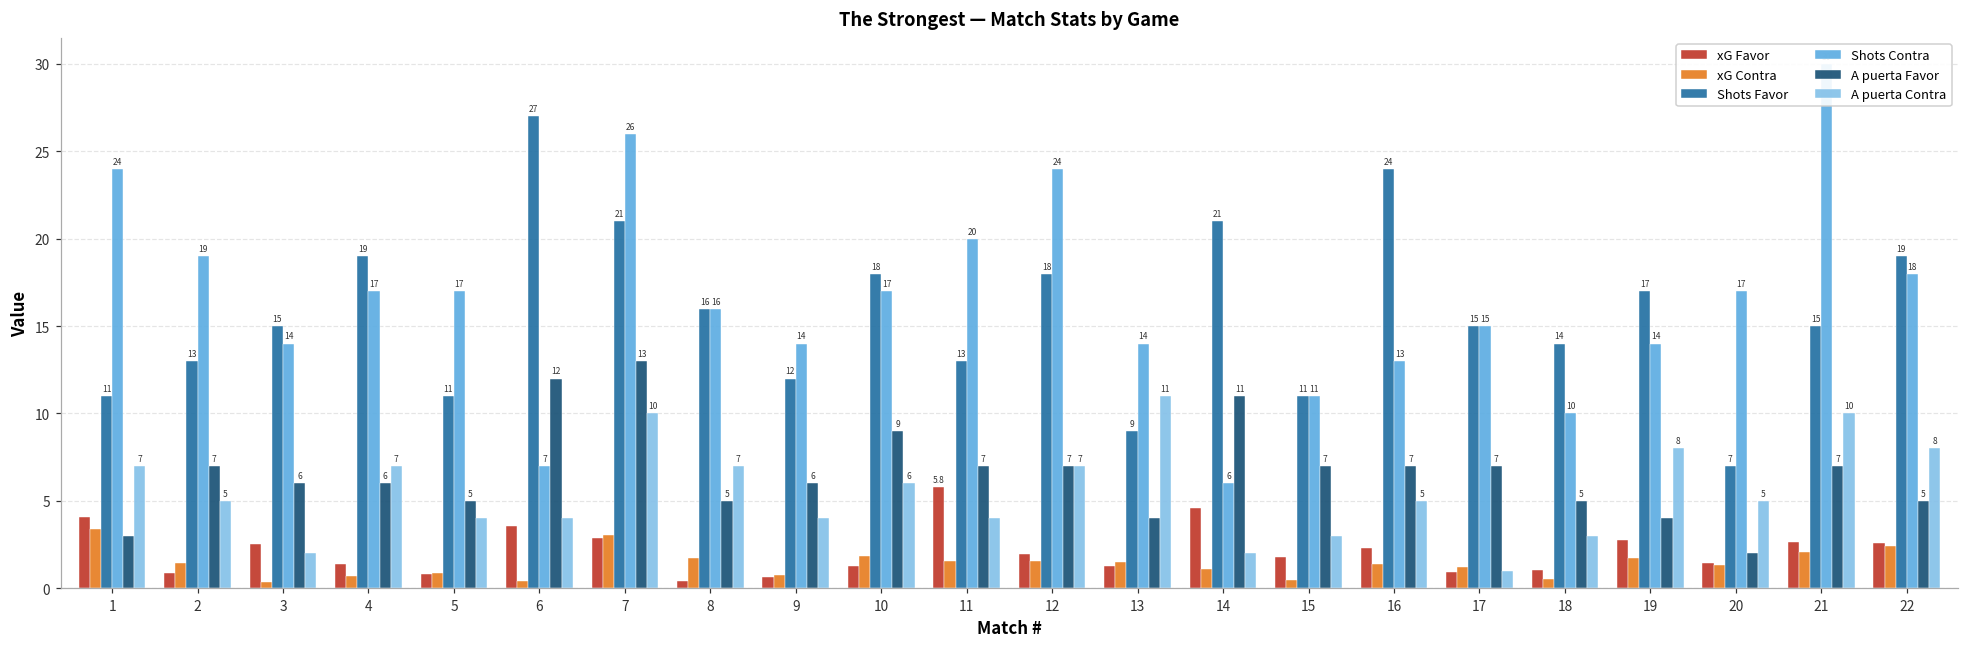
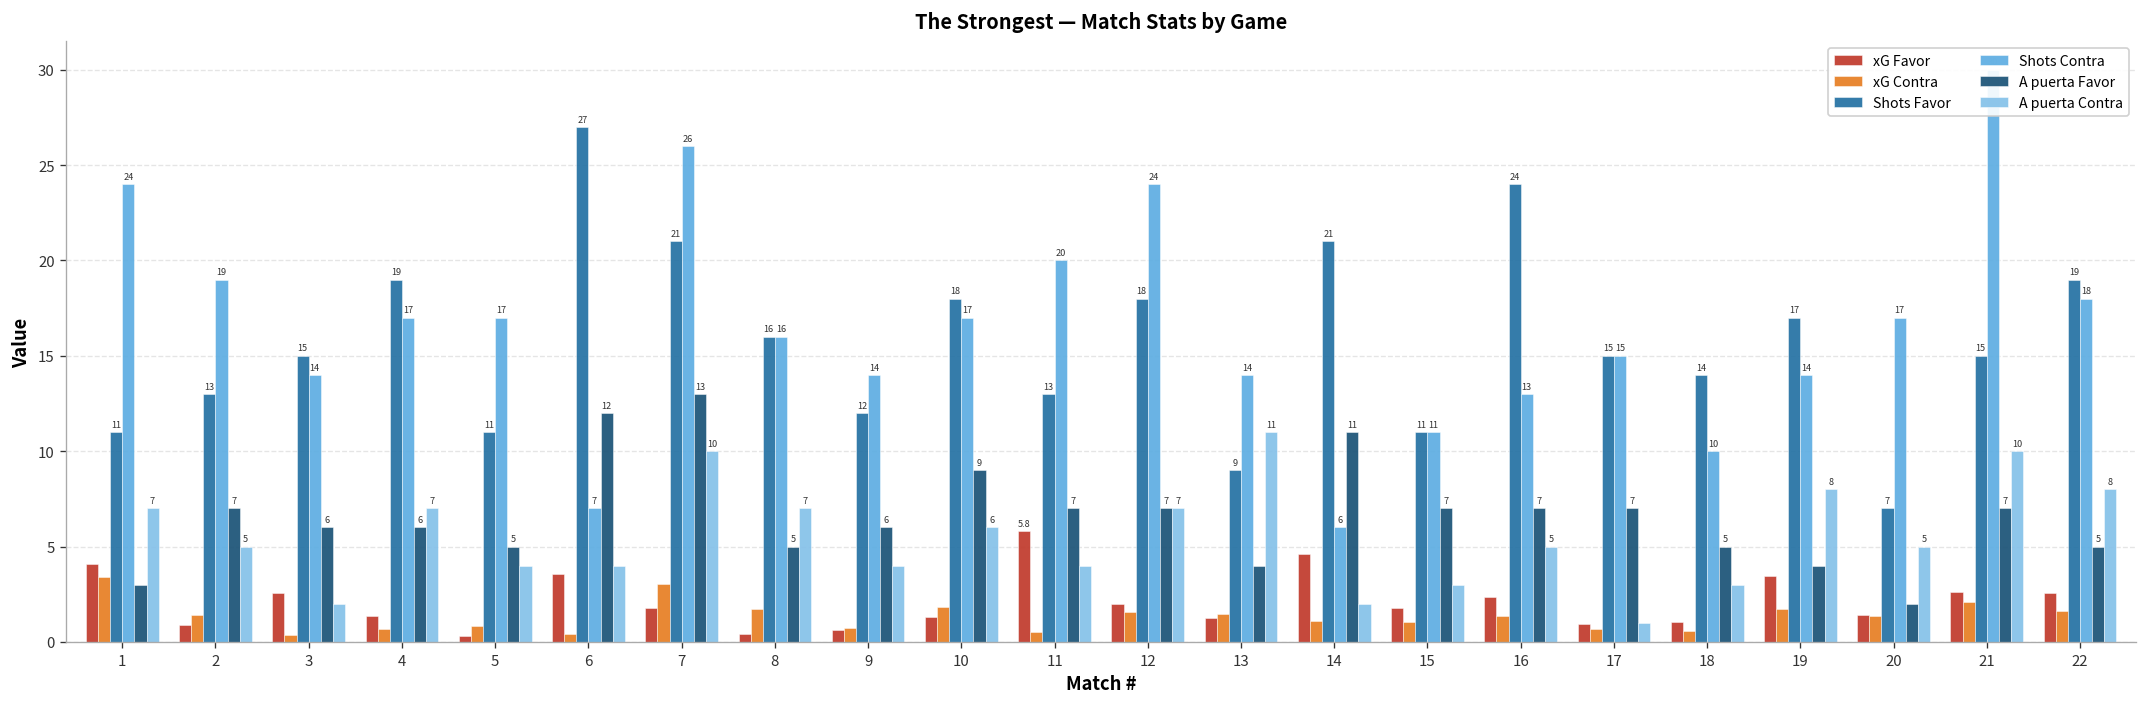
xG Favor, 5: 0.8 -> 0.3
xG Favor, 7: 2.9 -> 1.8
xG Contra, 11: 1.5 -> 0.5
xG Contra, 15: 0.5 -> 1.0
xG Contra, 17: 1.2 -> 0.7
xG Favor, 19: 2.8 -> 3.5
xG Contra, 22: 2.4 -> 1.6
